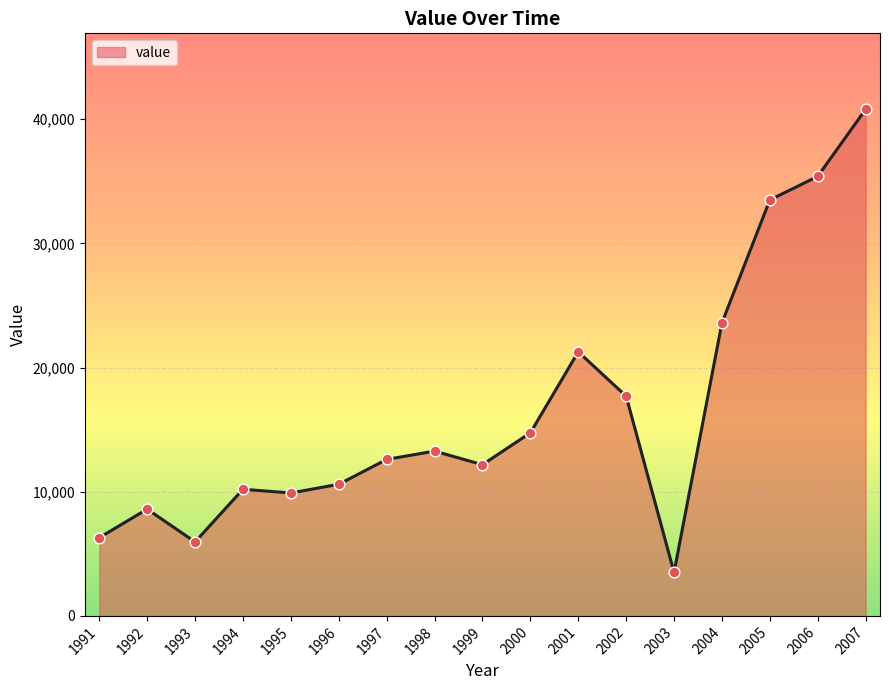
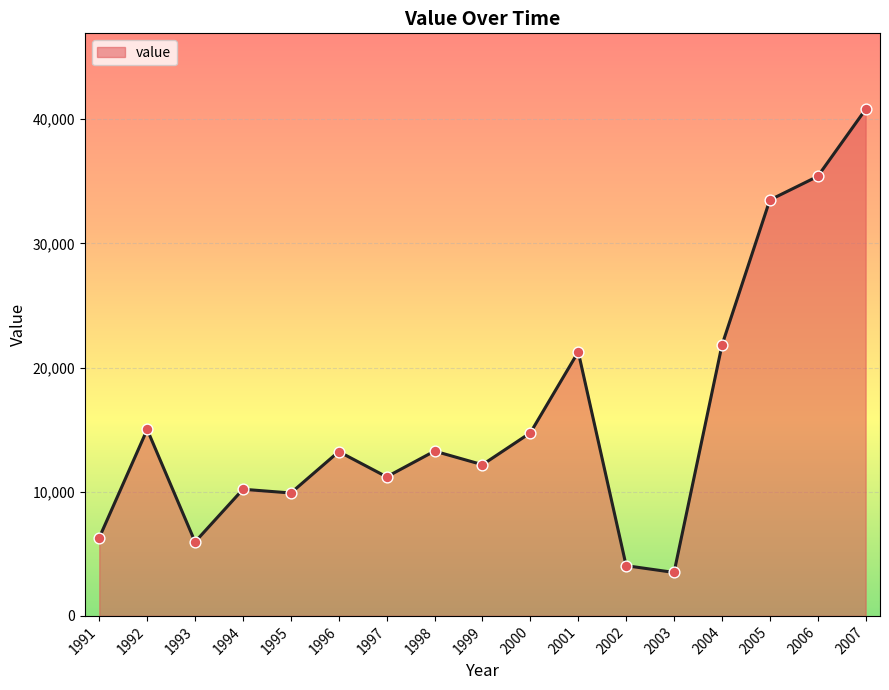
1992: 8,600 -> 15,000
1996: 10,600 -> 13,200
1997: 12,600 -> 11,200
2002: 17,700 -> 4,000
2004: 23,600 -> 21,800
